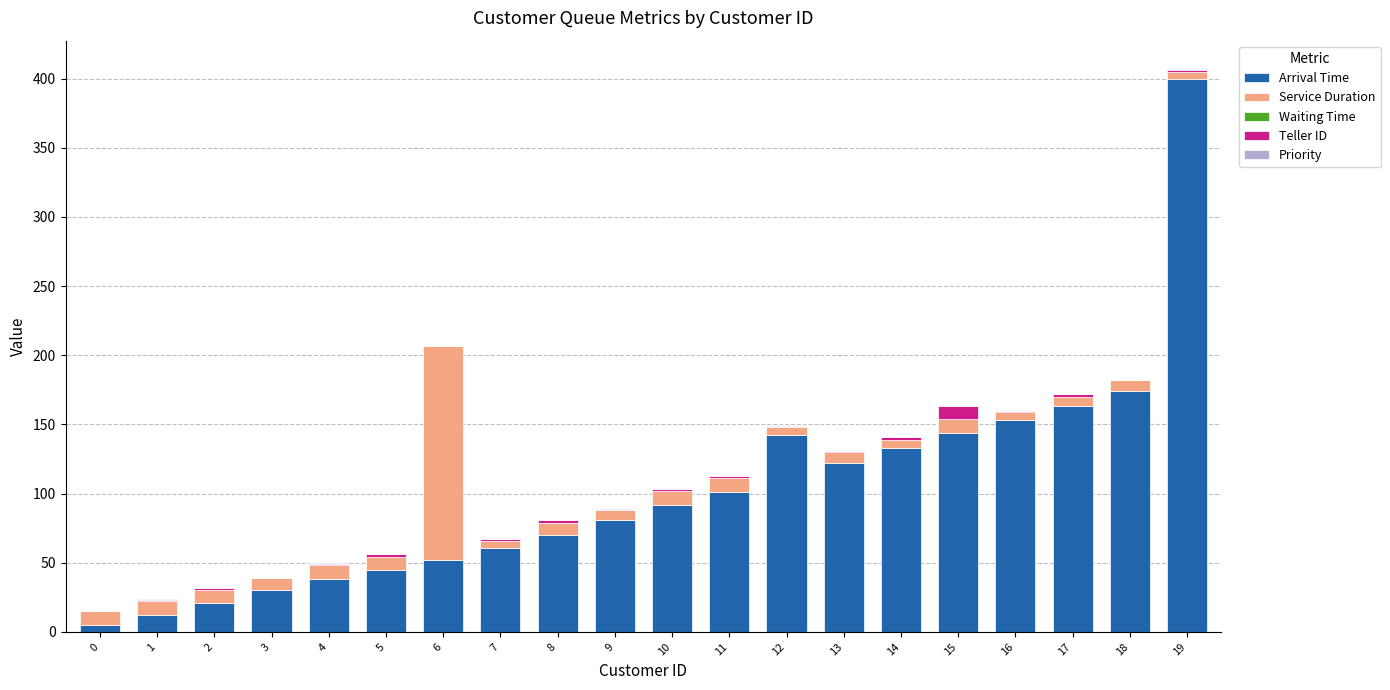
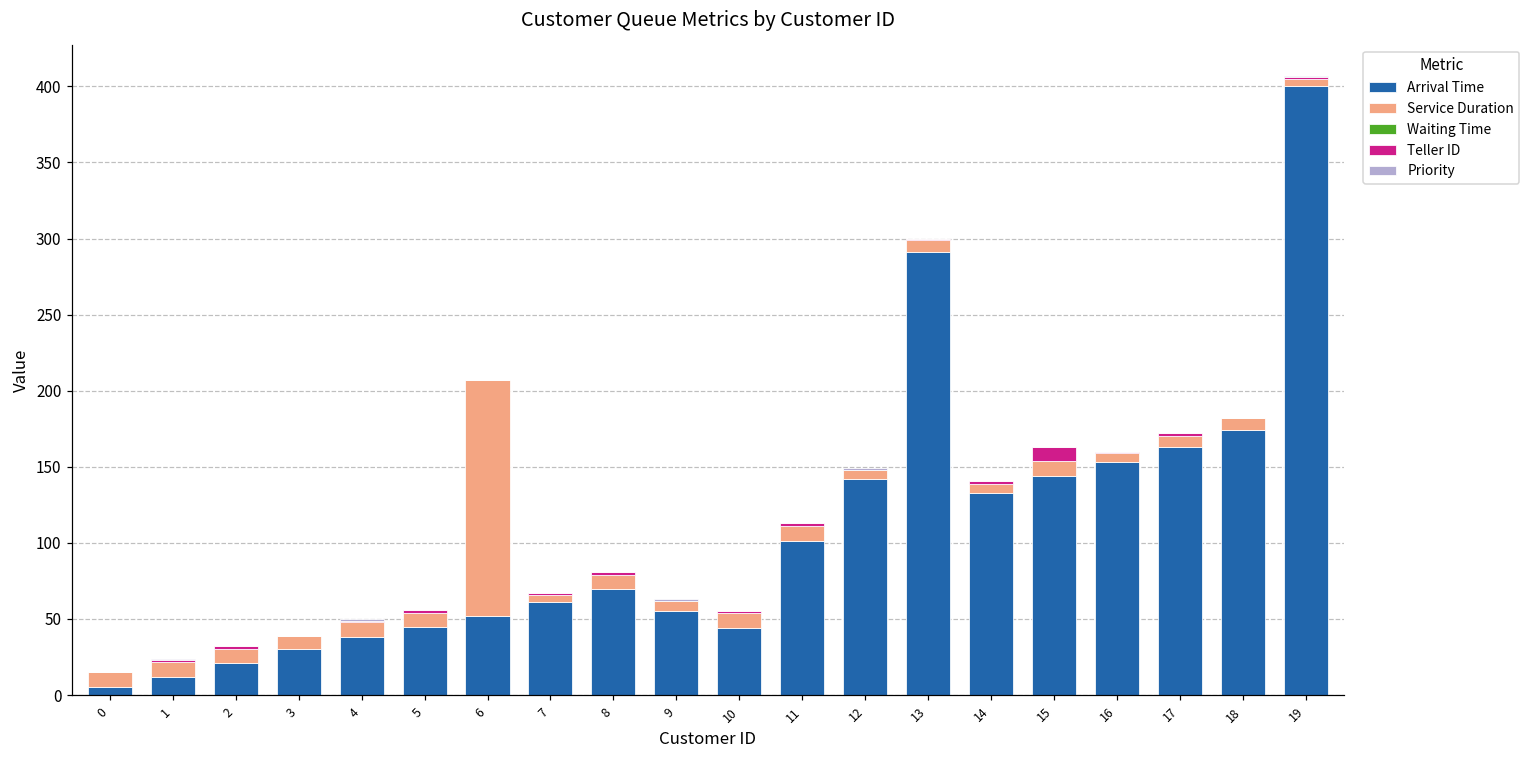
Arrival Time, 9: 81 -> 55
Arrival Time, 10: 92 -> 44
Arrival Time, 13: 122 -> 291
